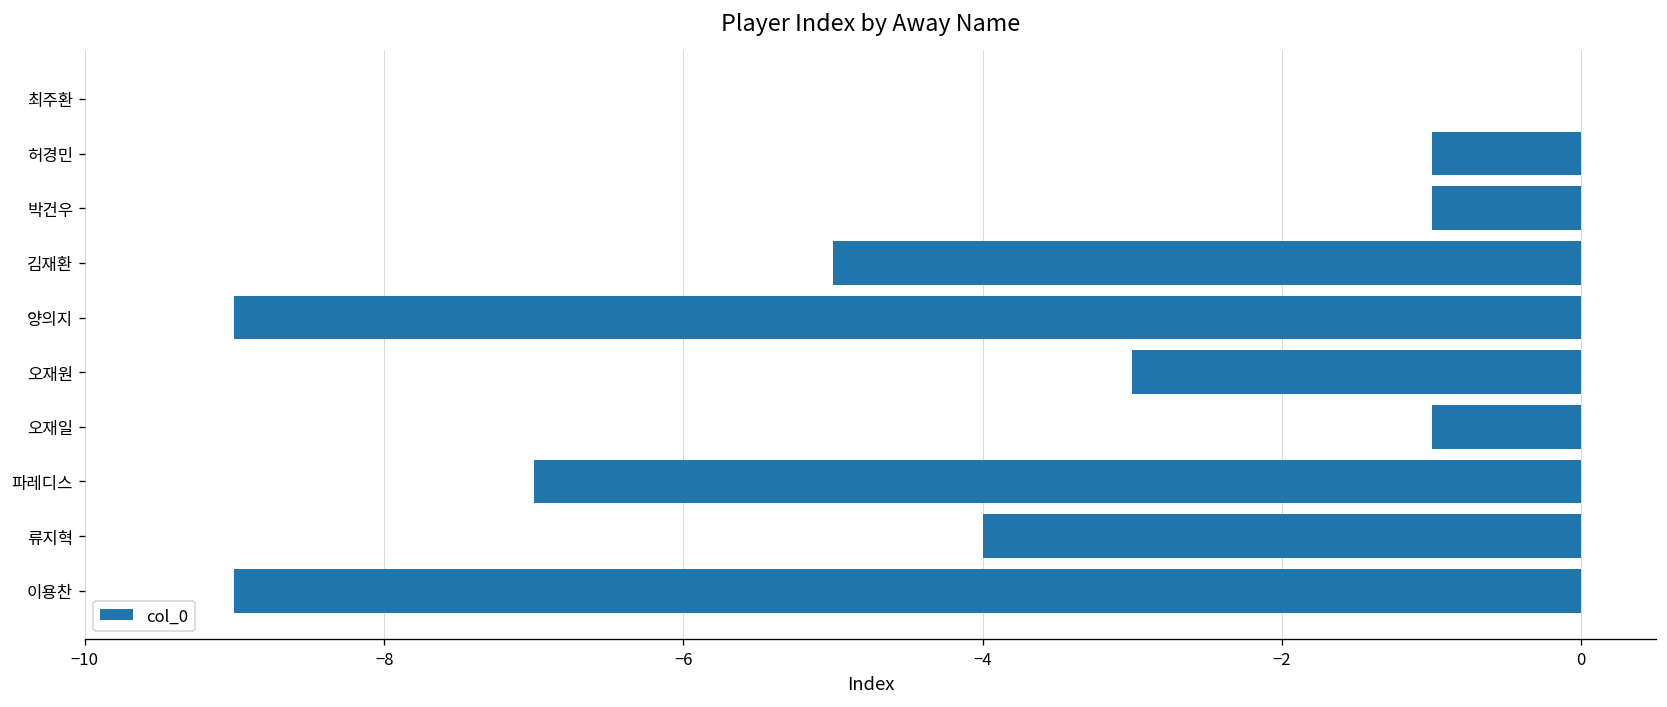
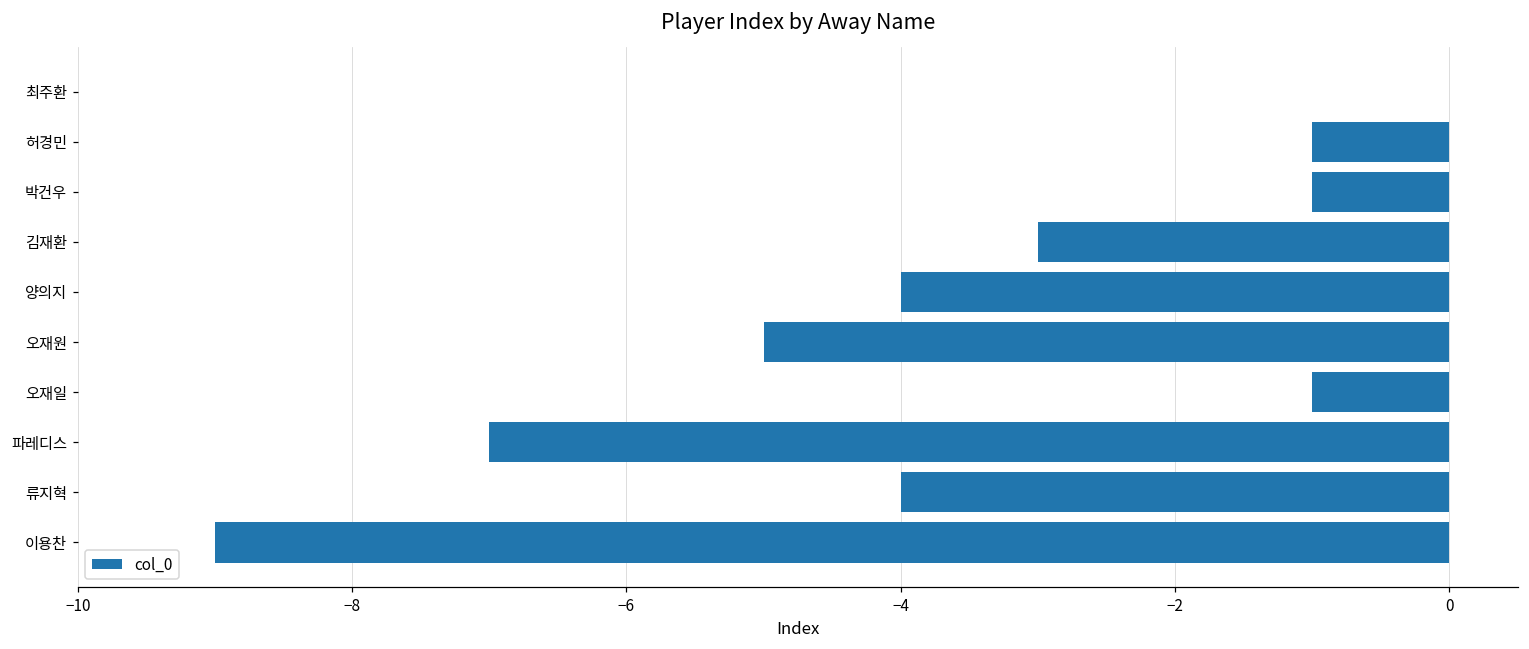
김재환: -5.00 -> -3.00
양의지: -9.00 -> -4.00
오재원: -3.00 -> -5.00
